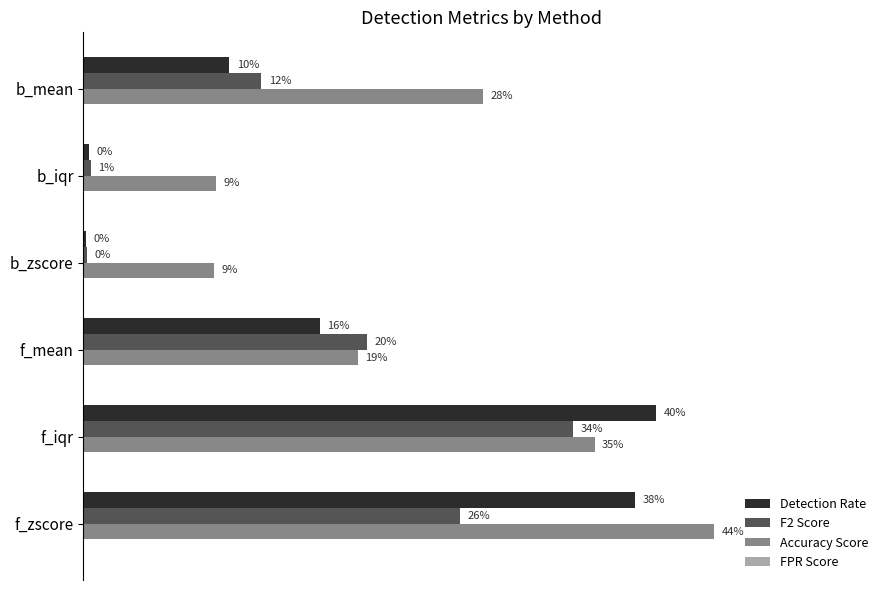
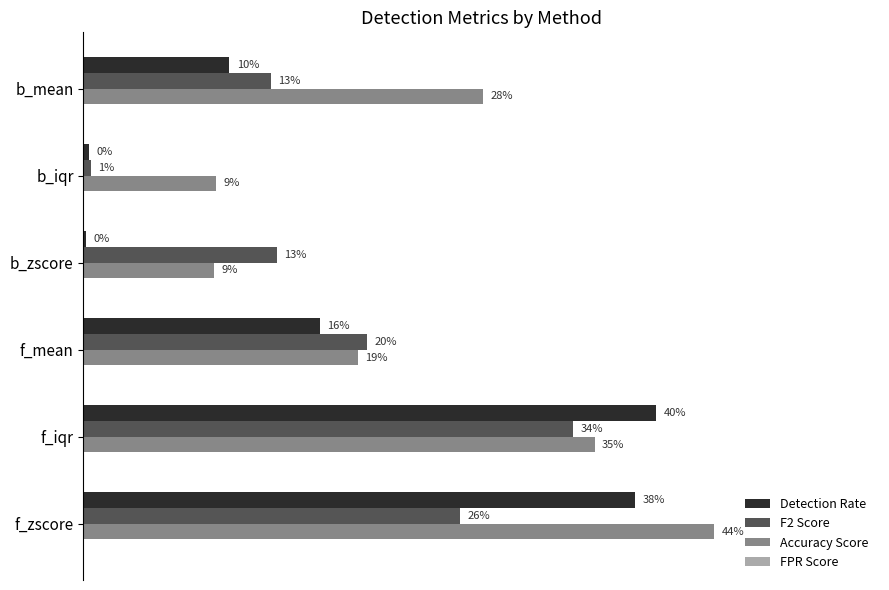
F2 Score, b_mean: 12% -> 13%
F2 Score, b_zscore: 0% -> 13%
